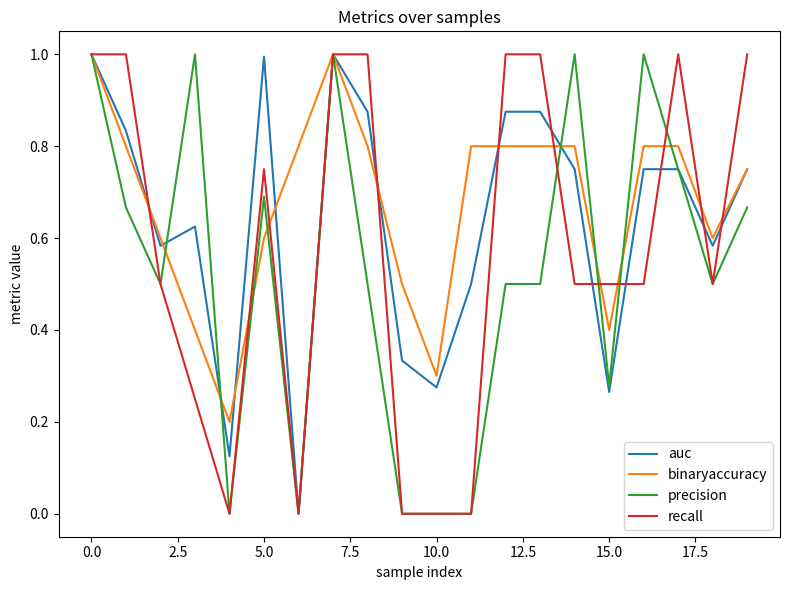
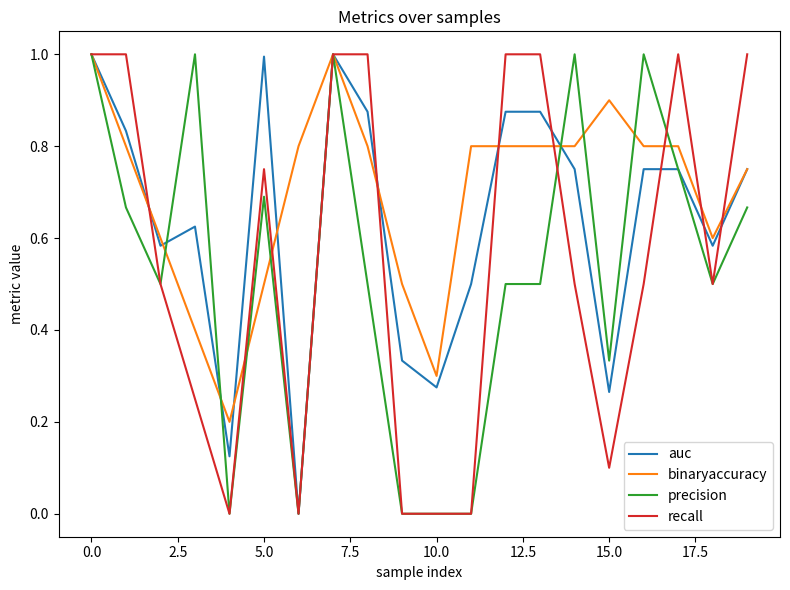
binaryaccuracy, 5.0: 0.6 -> 0.5
binaryaccuracy, 15.0: 0.4 -> 0.9
precision, 15.0: 0.28 -> 0.33
recall, 15.0: 0.5 -> 0.1
